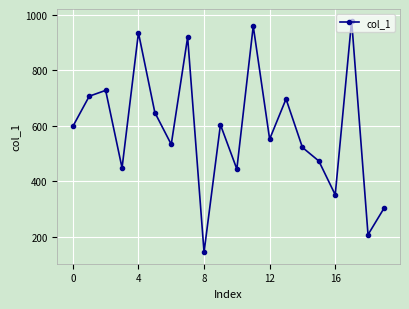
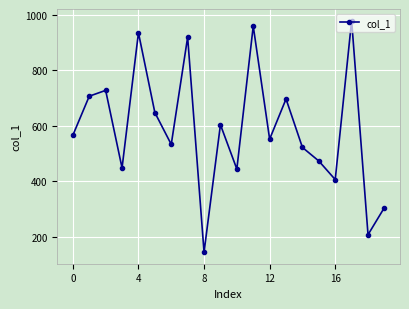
0: 600 -> 570
16: 350 -> 410
